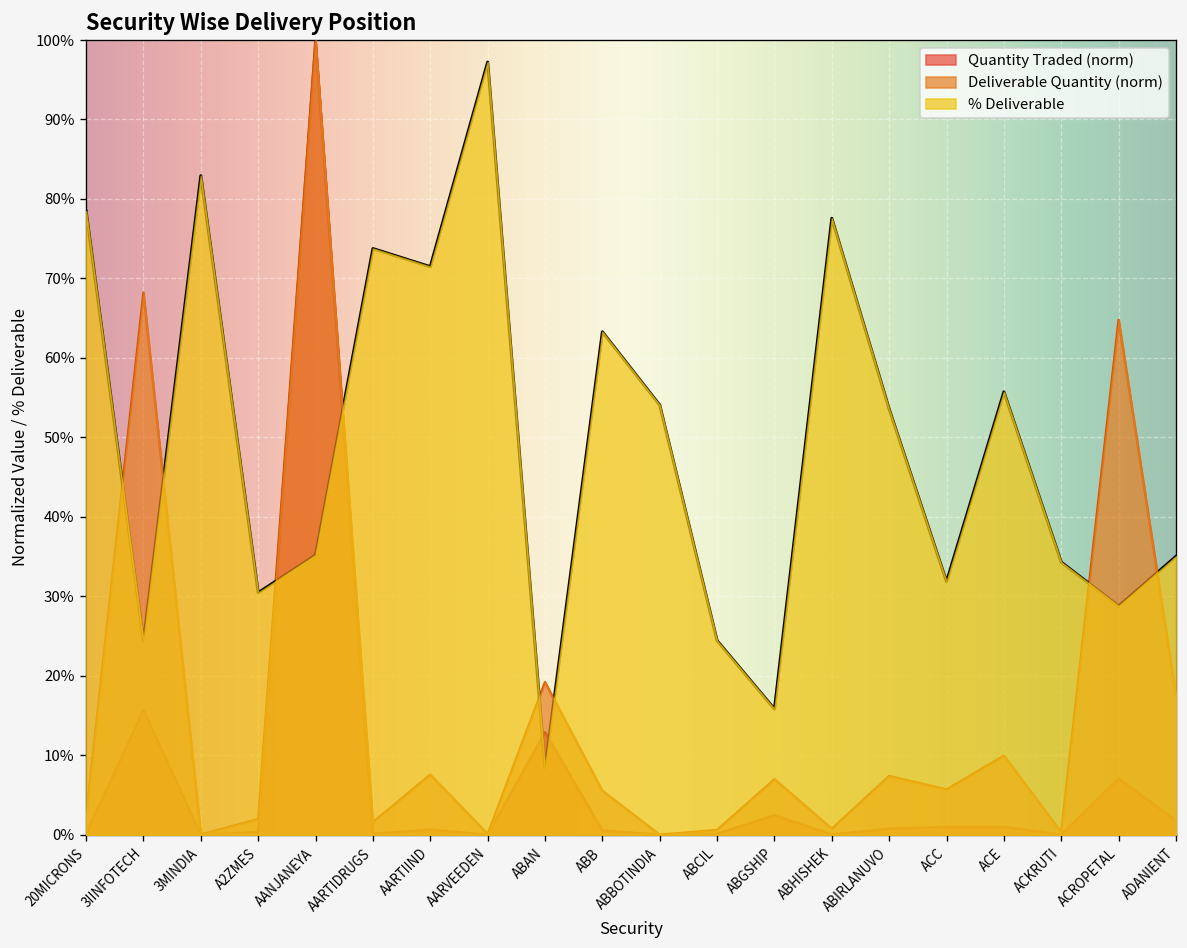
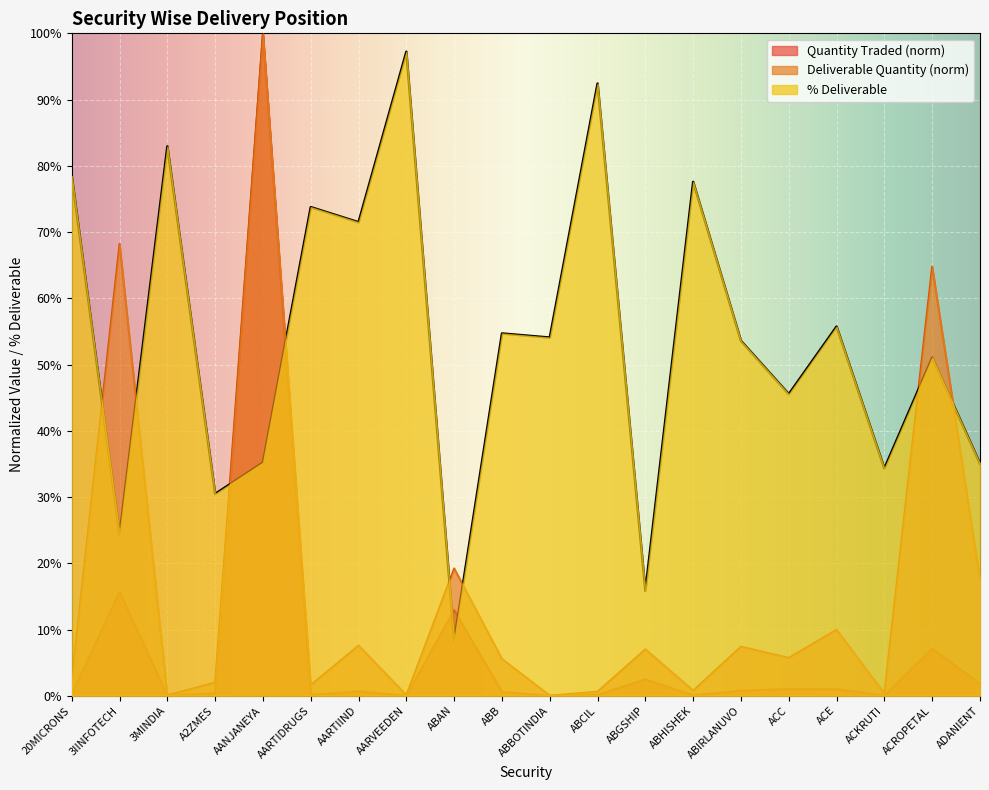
% Deliverable, ABB: 63% -> 55%
% Deliverable, ABCIL: 24% -> 92%
% Deliverable, ACC: 32% -> 46%
% Deliverable, ACROPETAL: 29% -> 51%
